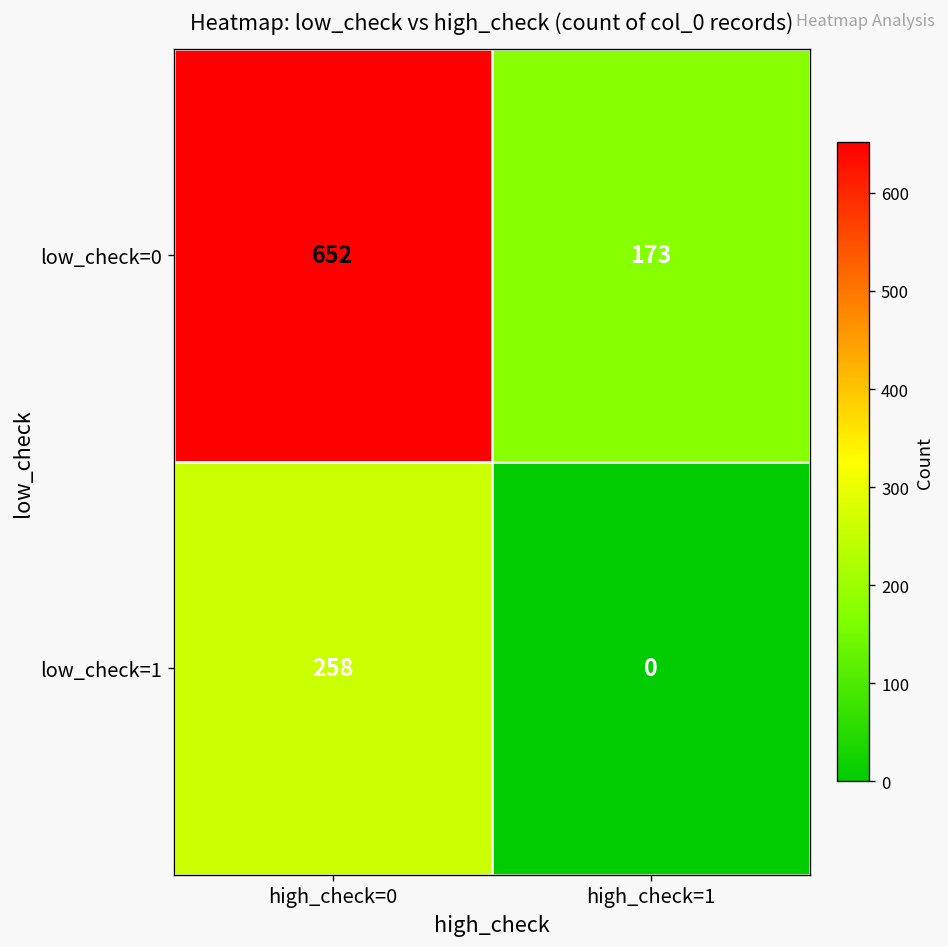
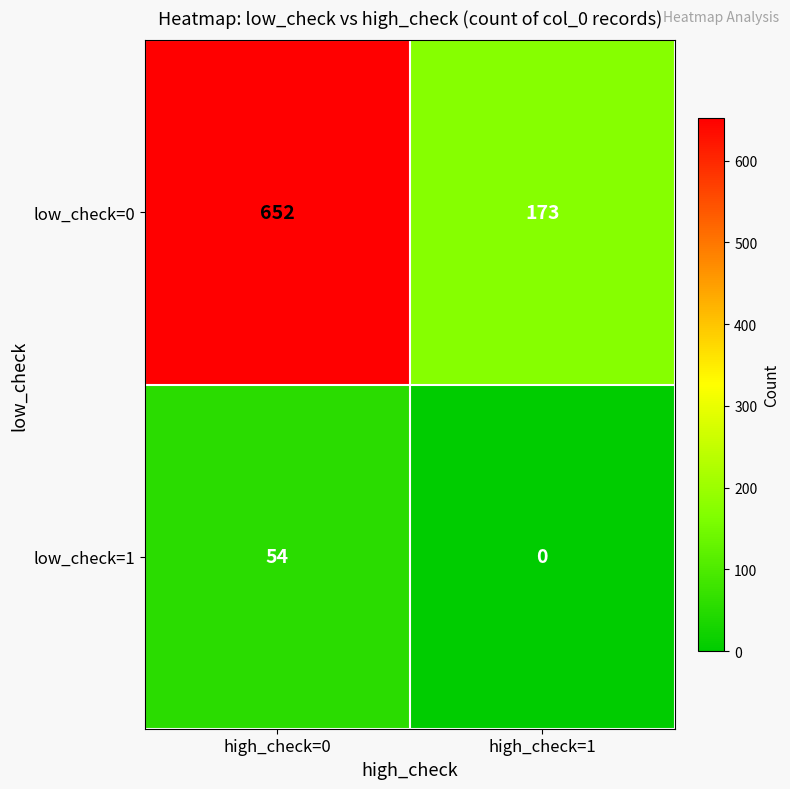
low_check=1, high_check=0: 258 -> 54
